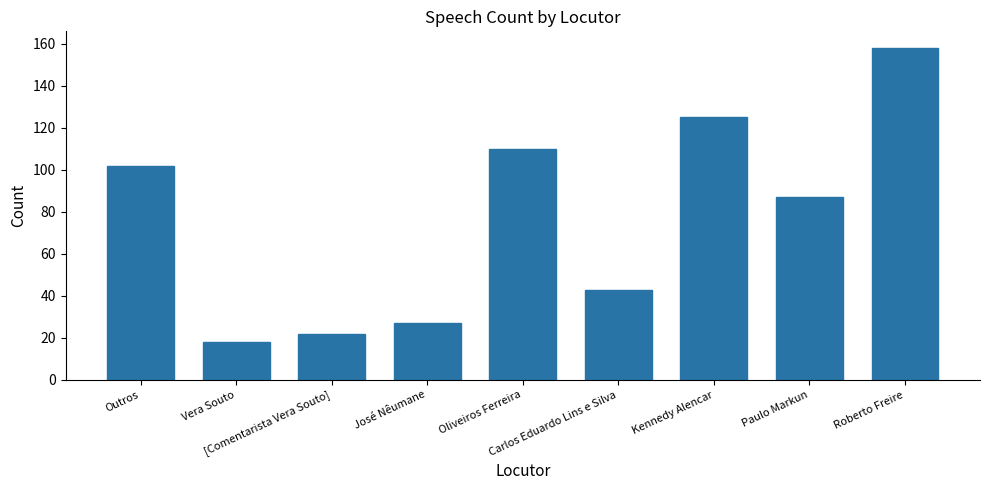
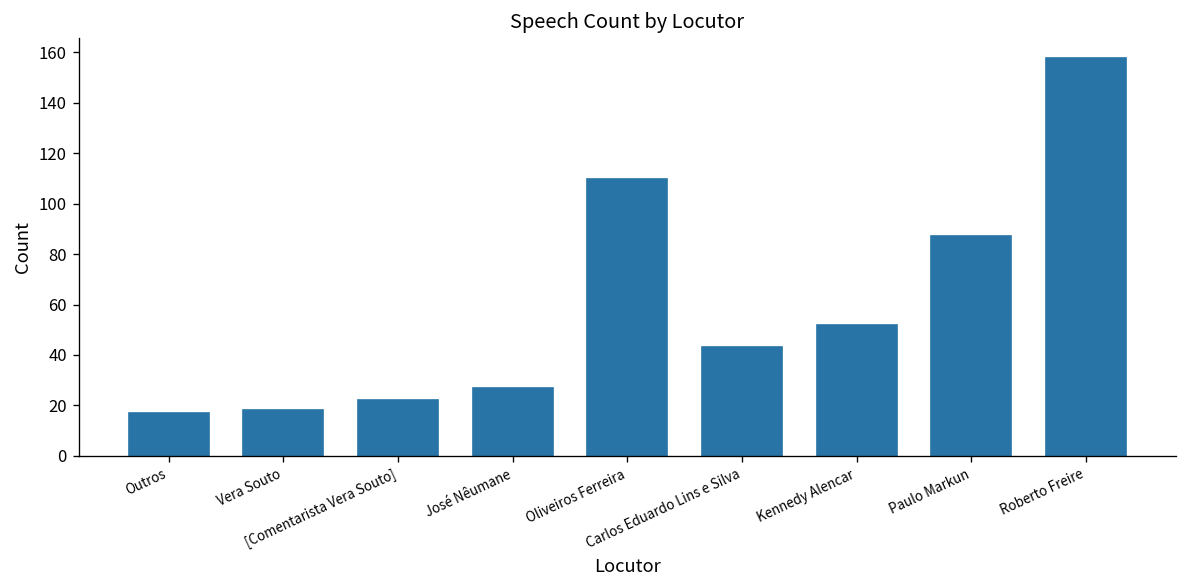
Outros: 102 -> 17
Kennedy Alencar: 125 -> 52
